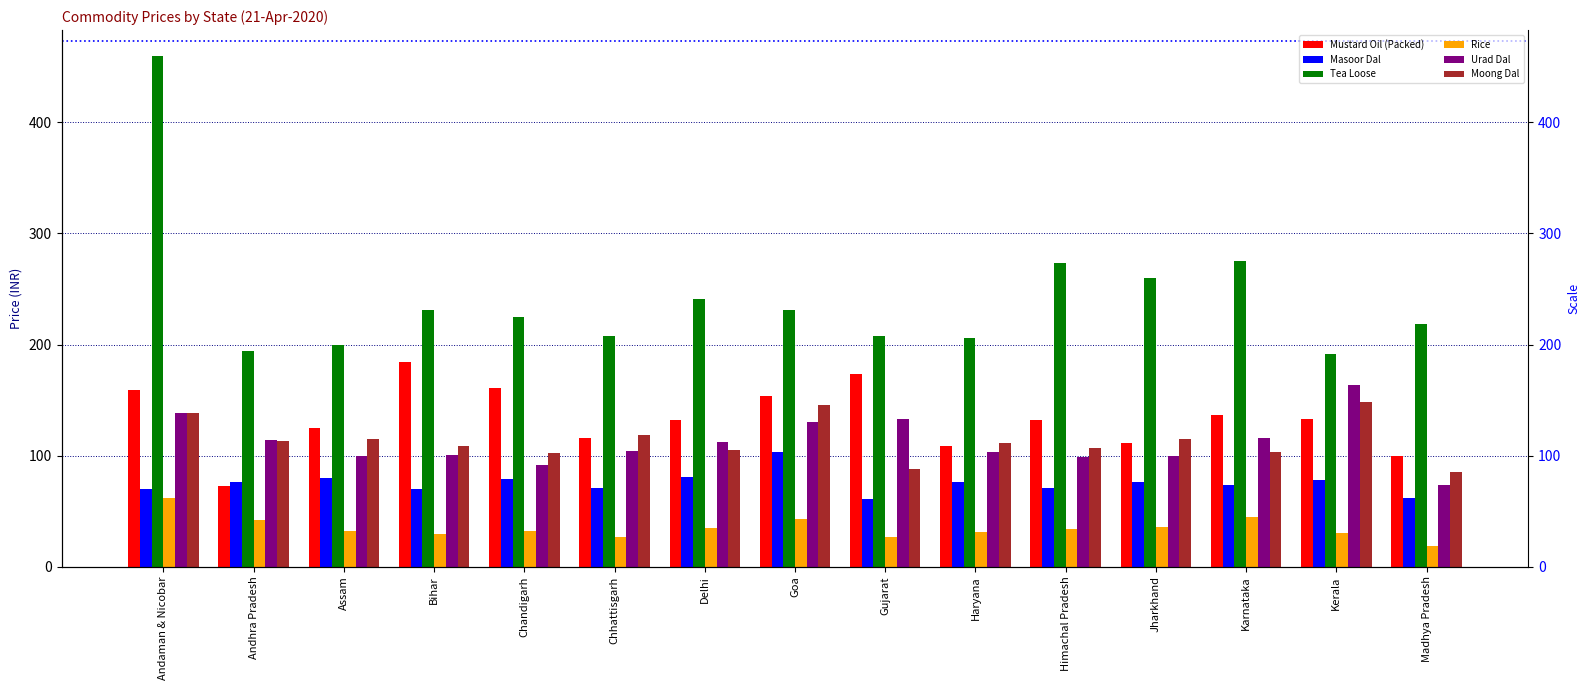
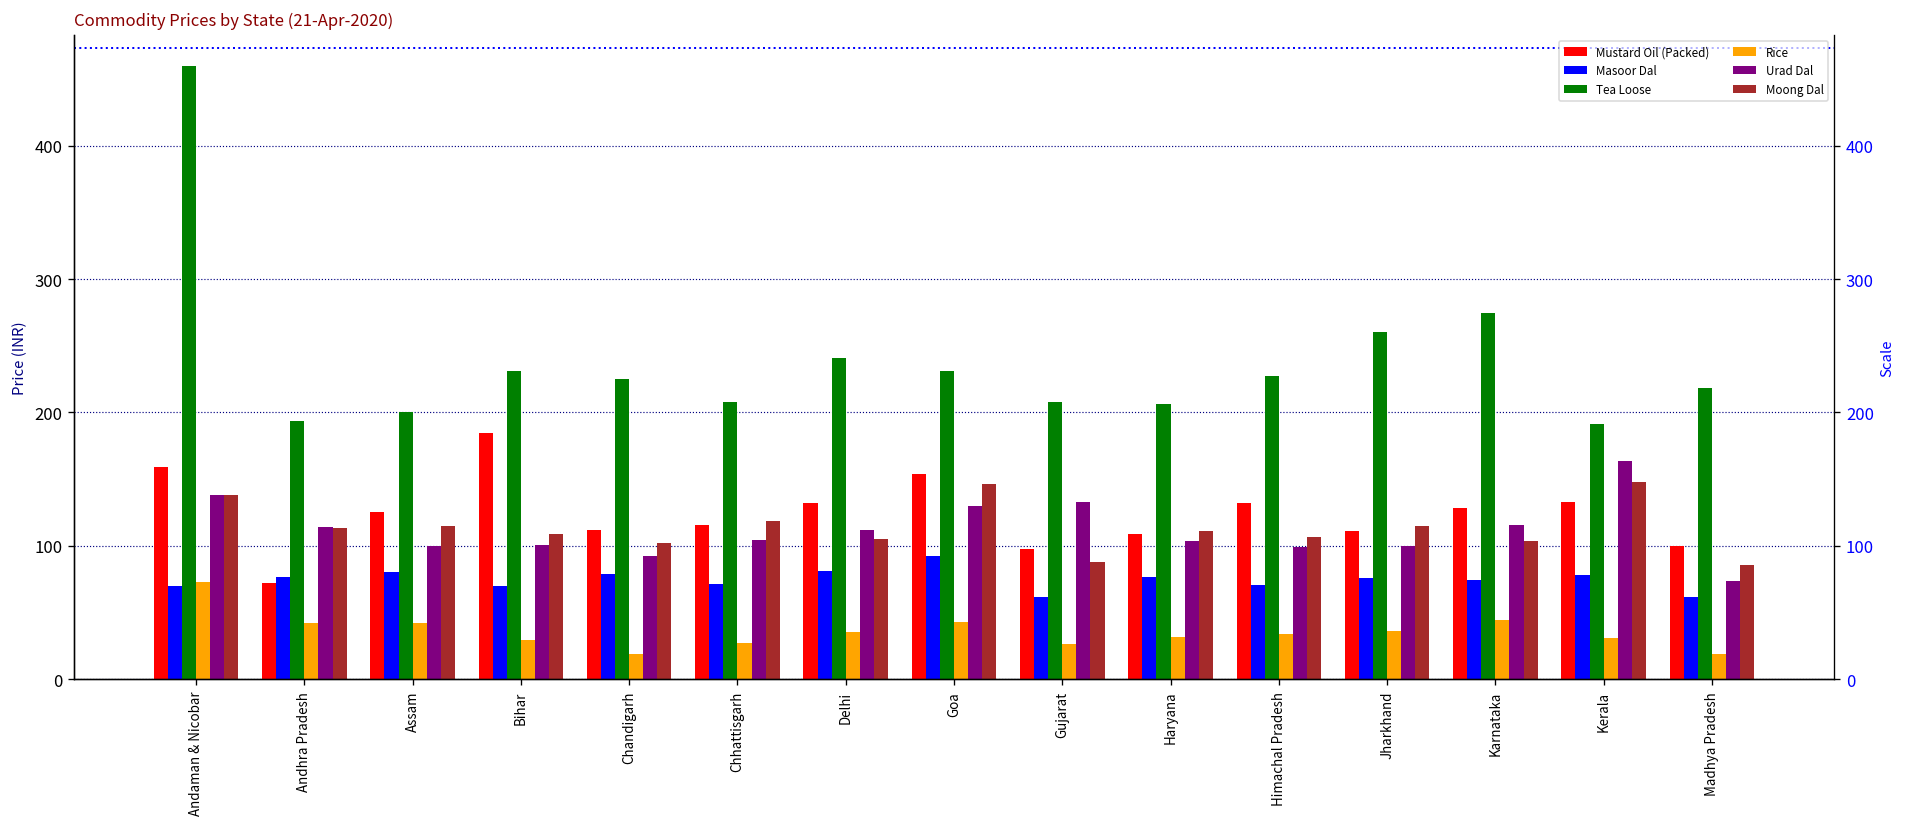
Rice, Andaman & Nicobar: 62 -> 73
Rice, Assam: 32 -> 42
Mustard Oil (Packed), Chandigarh: 161 -> 112
Rice, Chandigarh: 32 -> 19
Masoor Dal, Goa: 103 -> 92
Mustard Oil (Packed), Gujarat: 174 -> 97
Tea Loose, Himachal Pradesh: 273 -> 228
Mustard Oil (Packed), Karnataka: 137 -> 128
